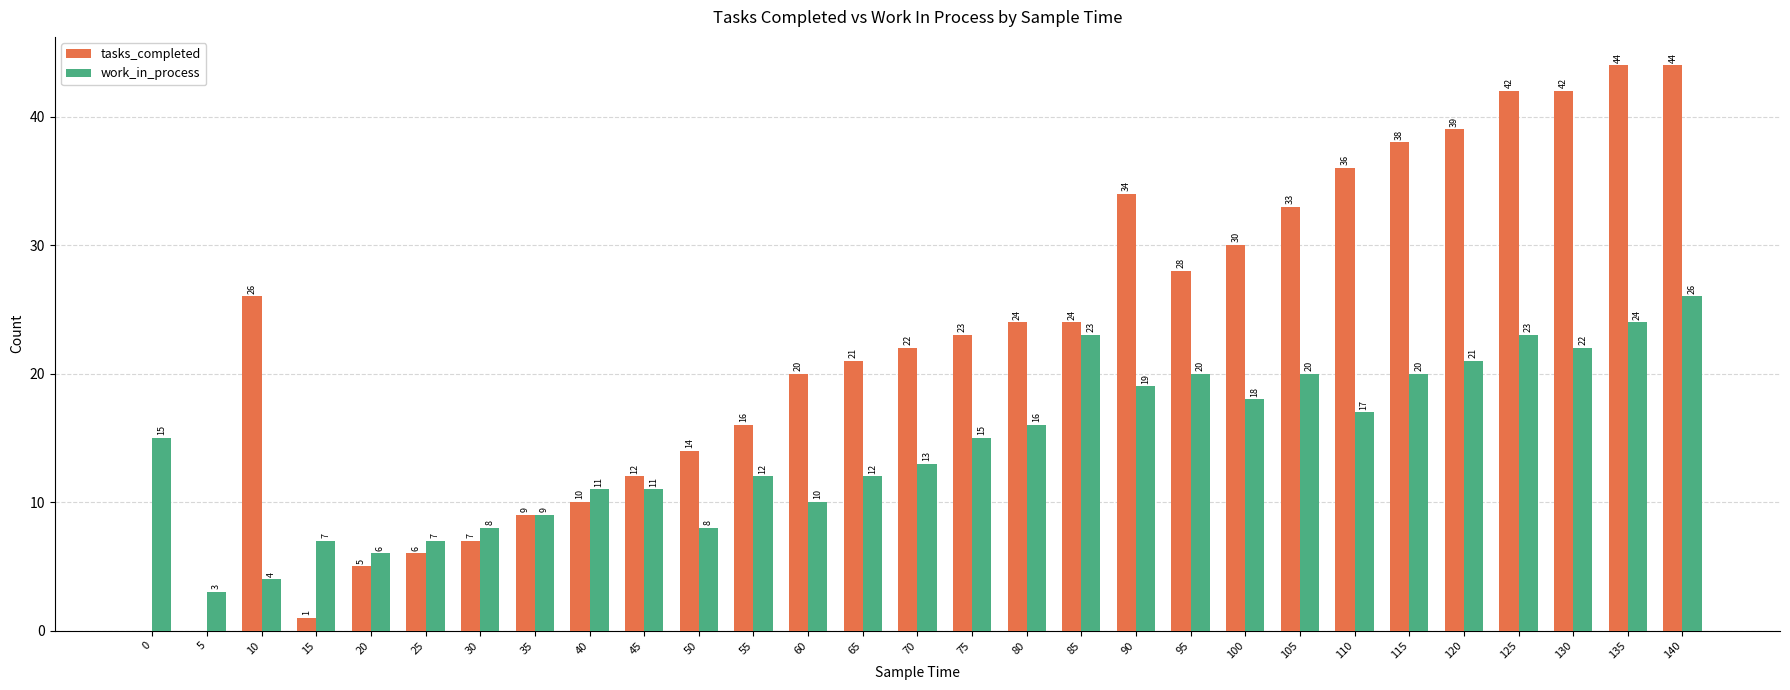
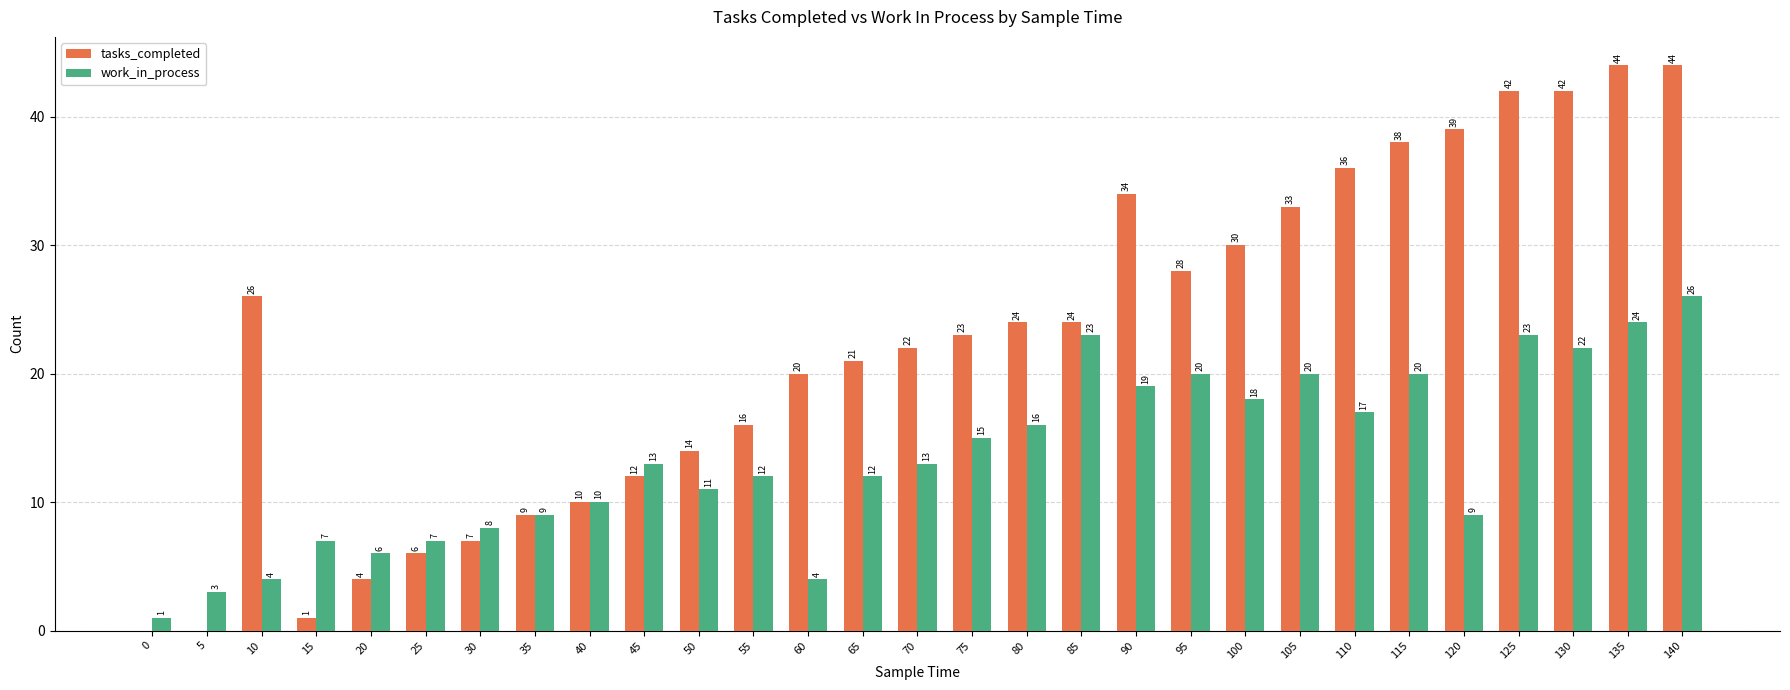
work_in_process, 0: 15 -> 1
tasks_completed, 20: 5 -> 4
work_in_process, 40: 11 -> 10
work_in_process, 45: 11 -> 13
work_in_process, 50: 8 -> 11
work_in_process, 60: 10 -> 4
work_in_process, 120: 21 -> 9
